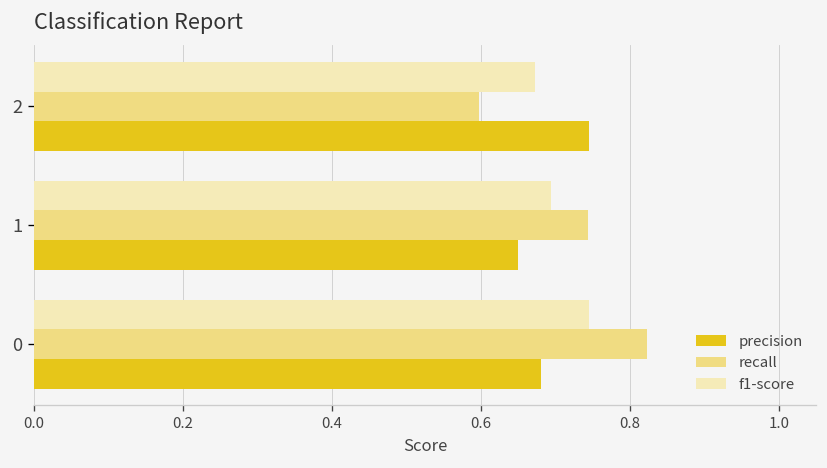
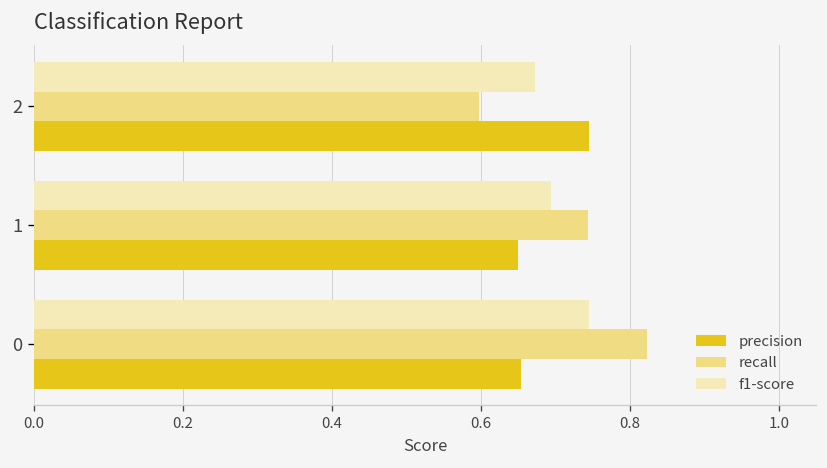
precision, 0: 0.68 -> 0.65
